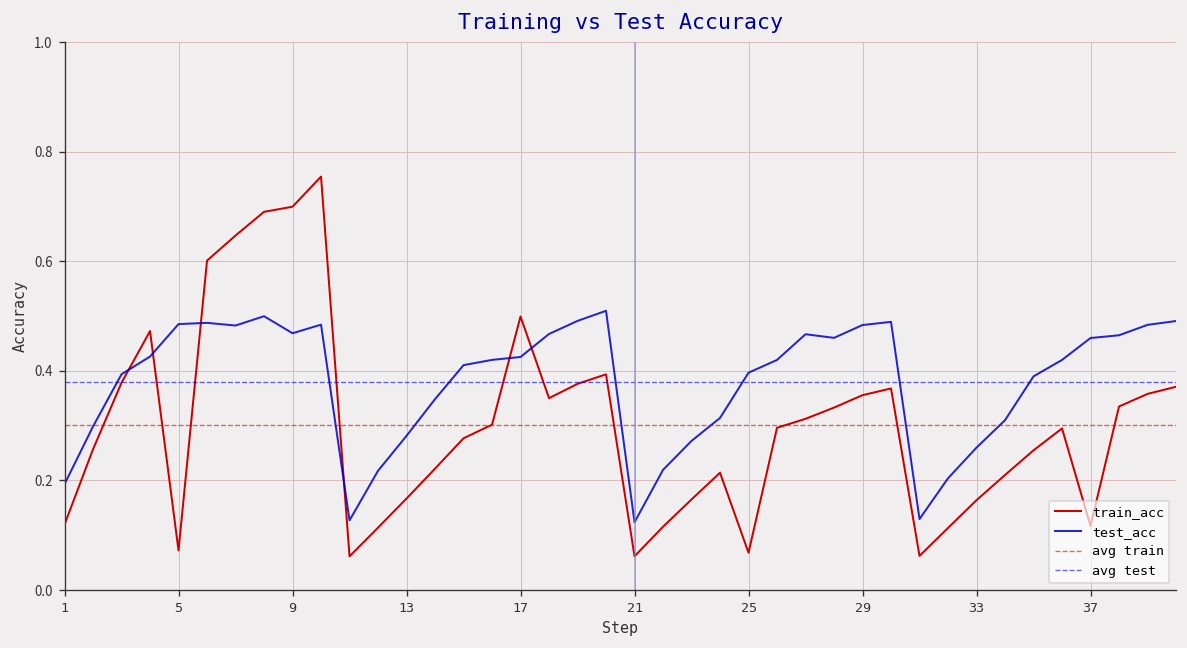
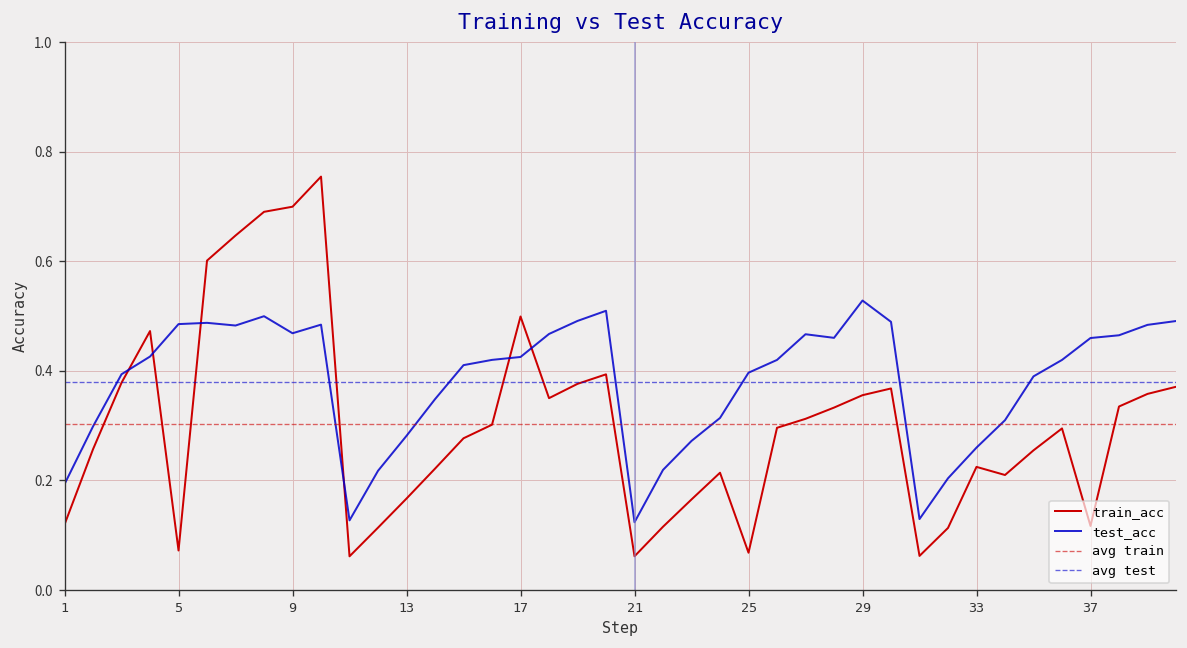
test_acc, 29: 0.48 -> 0.53
train_acc, 33: 0.16 -> 0.22
